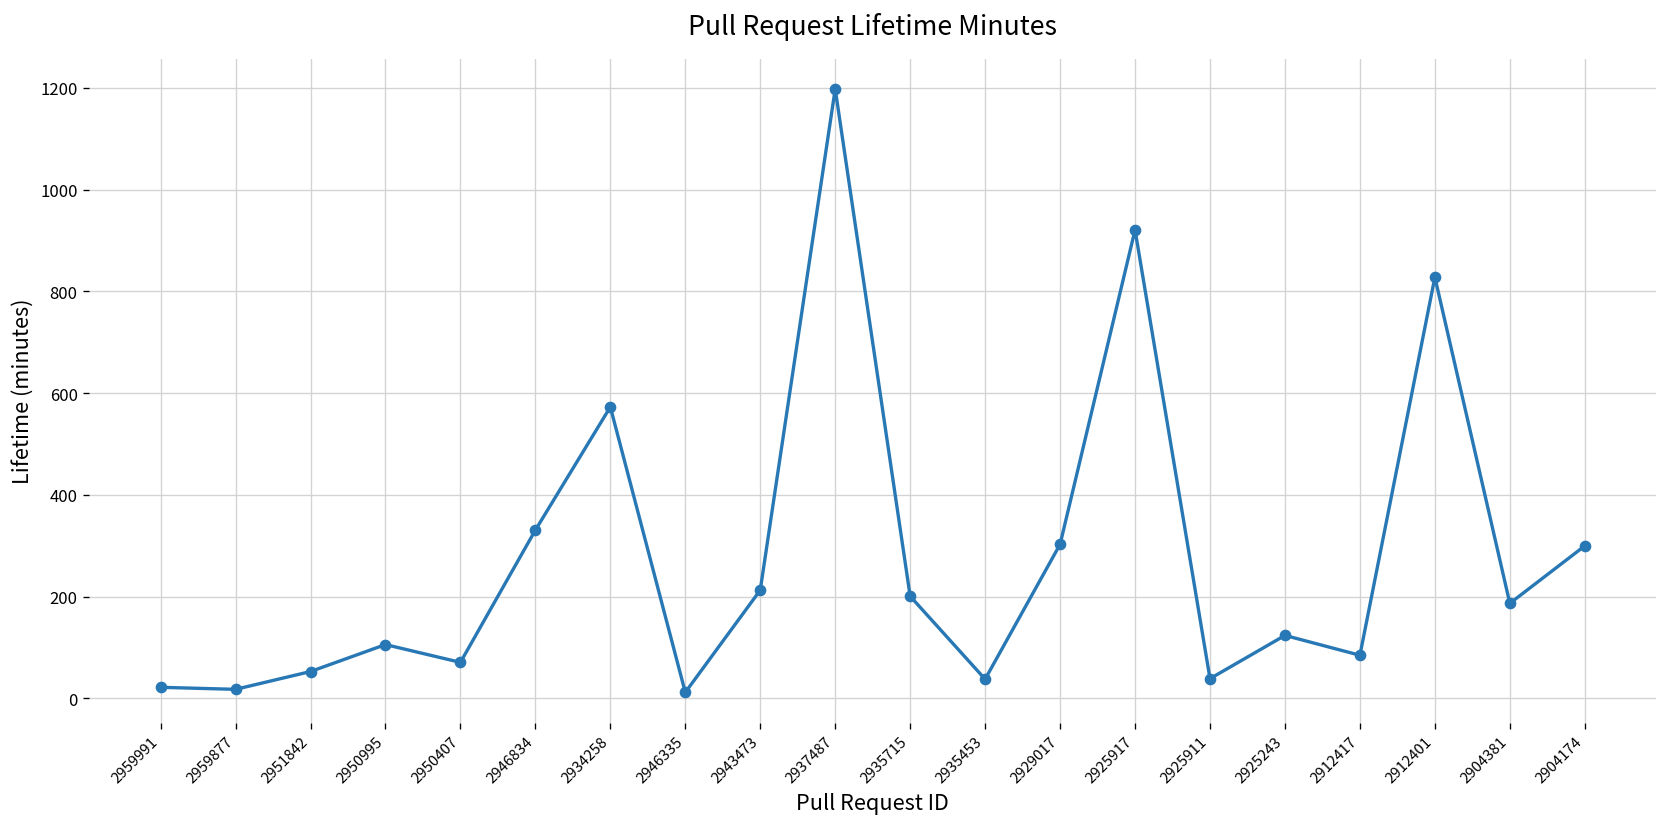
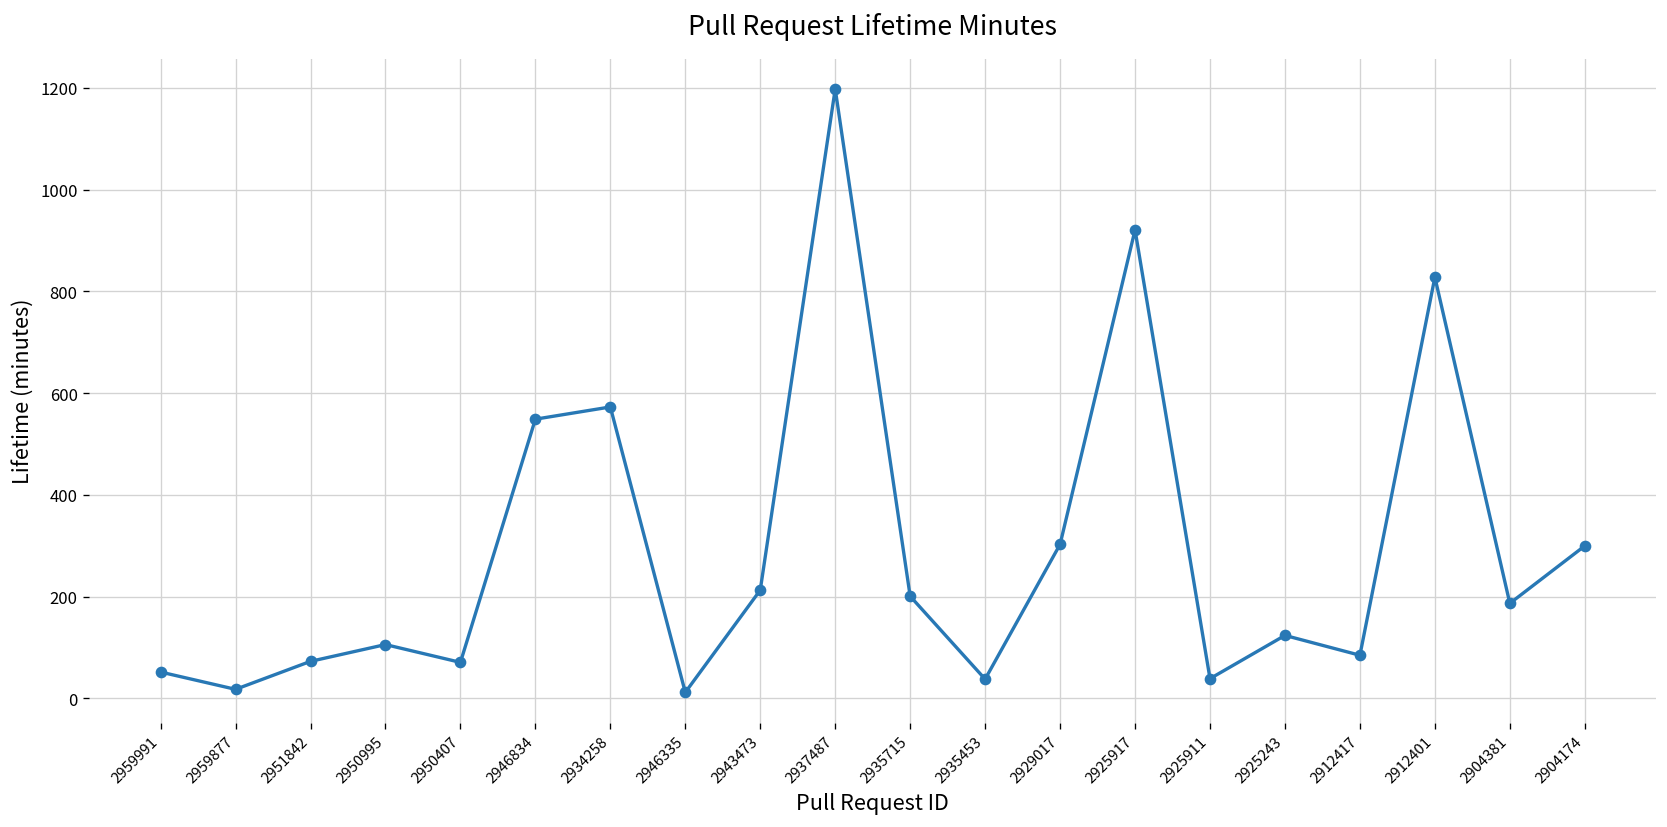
2959991: 20 -> 50
2951842: 50 -> 70
2946834: 330 -> 550
